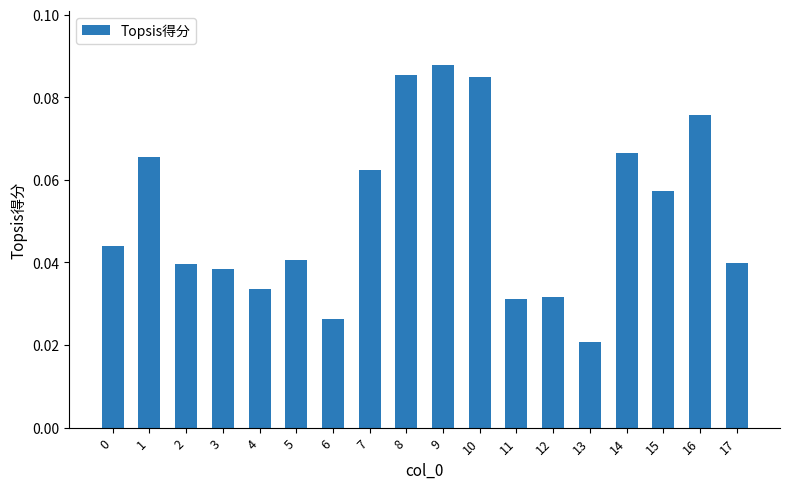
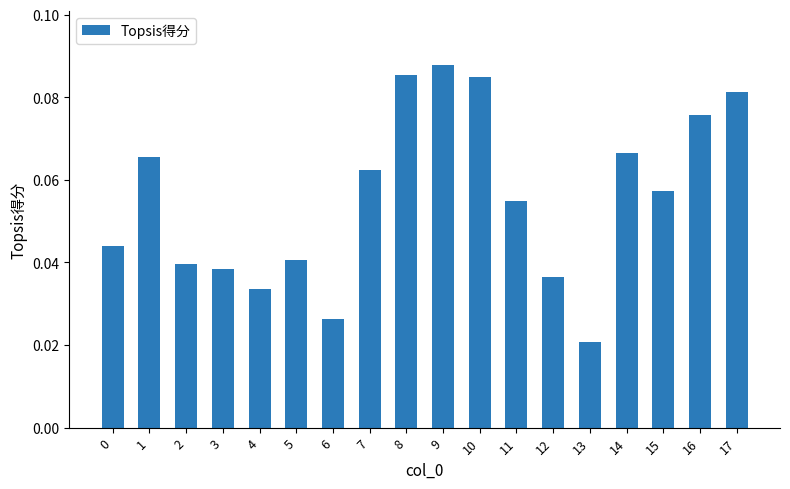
11: 0.031 -> 0.055
12: 0.032 -> 0.037
17: 0.040 -> 0.081
